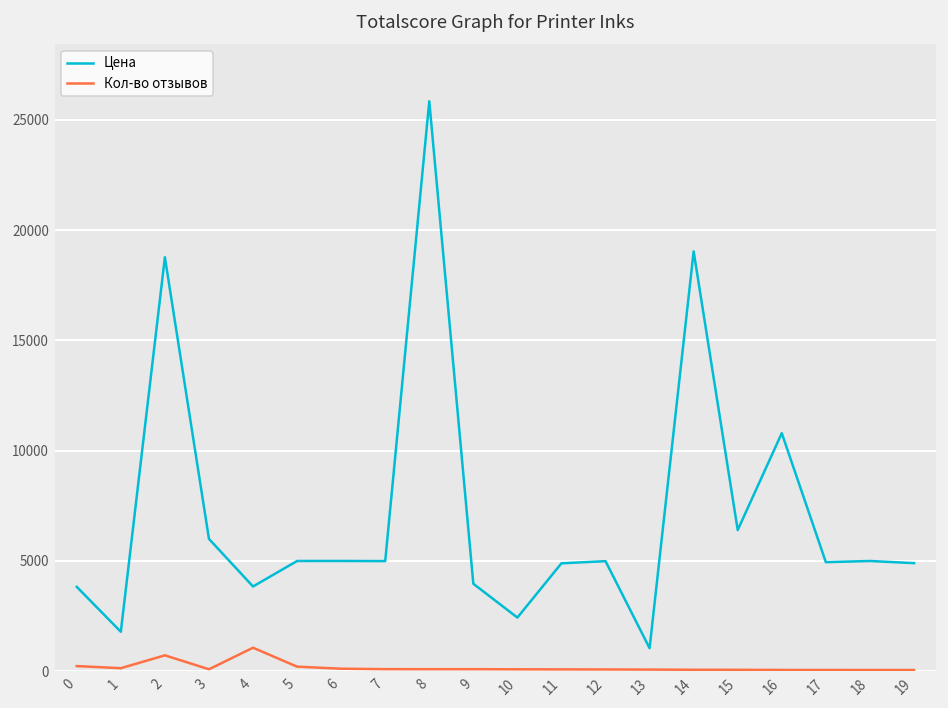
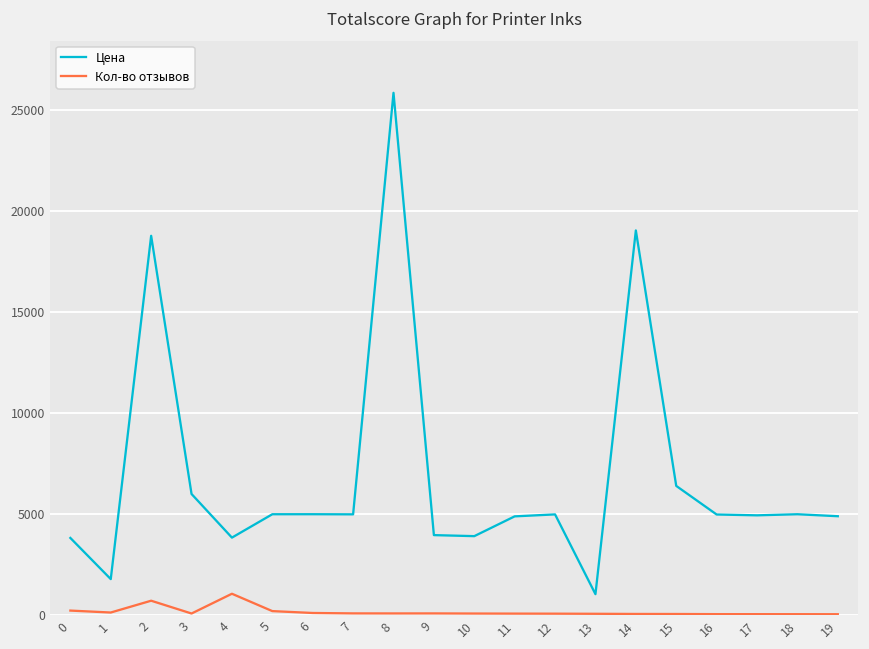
Цена, 10: 2400 -> 3900
Цена, 16: 10800 -> 5000
